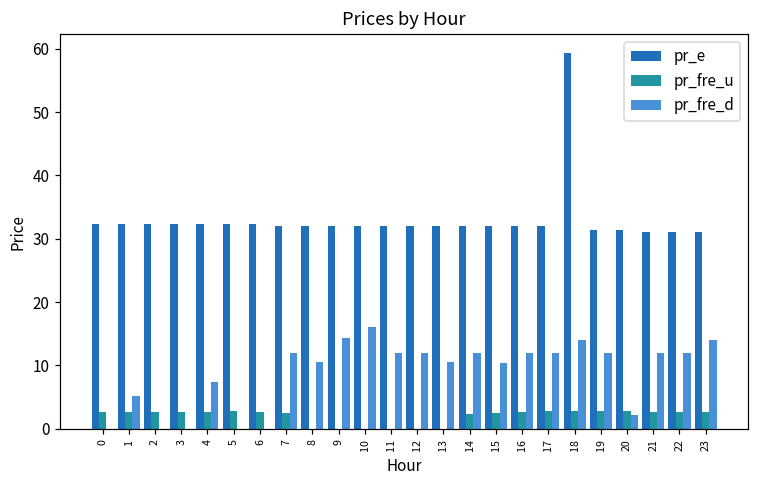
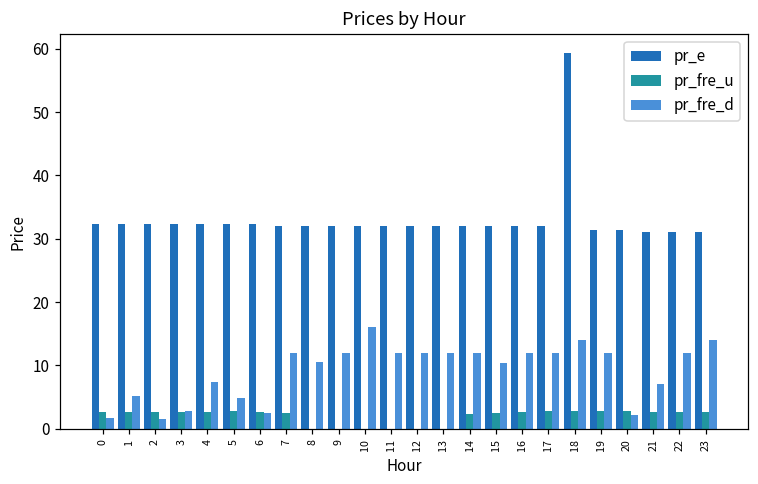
pr_fre_d, 0: 0 -> 2
pr_fre_d, 2: 0 -> 2
pr_fre_d, 3: 0 -> 3
pr_fre_d, 5: 0 -> 5
pr_fre_d, 6: 0 -> 2
pr_fre_d, 9: 14 -> 12
pr_fre_d, 13: 11 -> 12
pr_fre_d, 21: 12 -> 7
